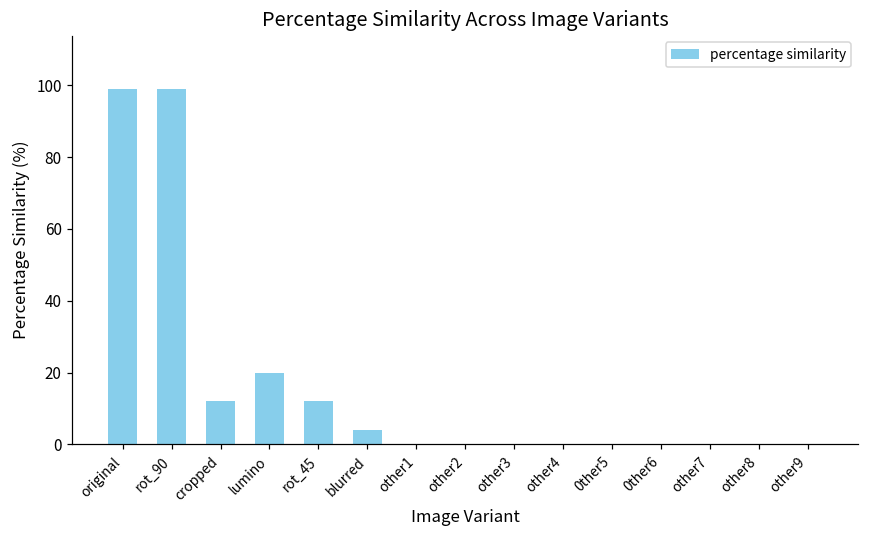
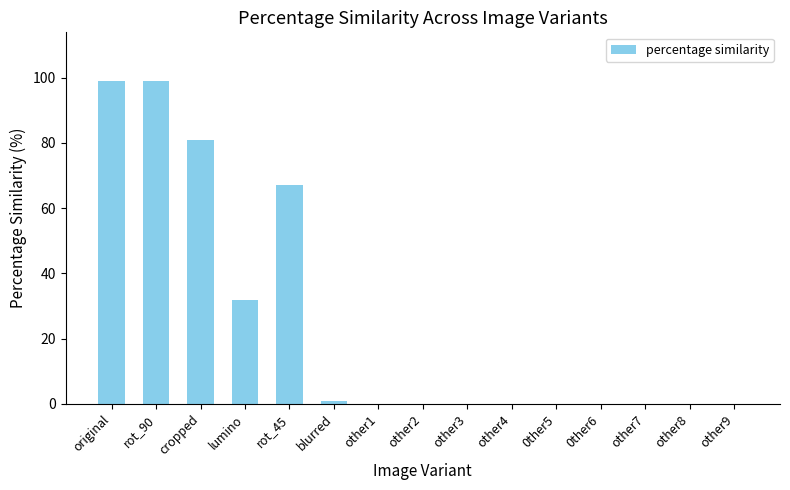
cropped: 12 -> 81
lumino: 20 -> 32
rot_45: 12 -> 67
blurred: 4 -> 1
